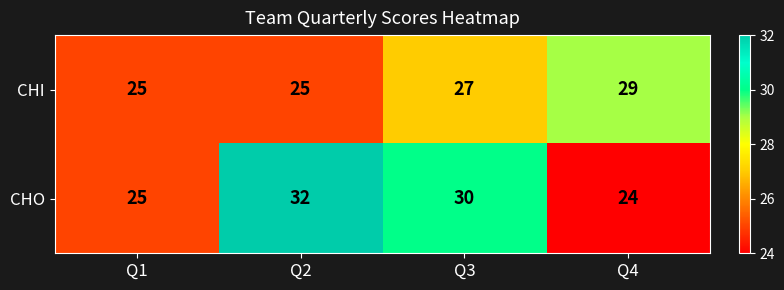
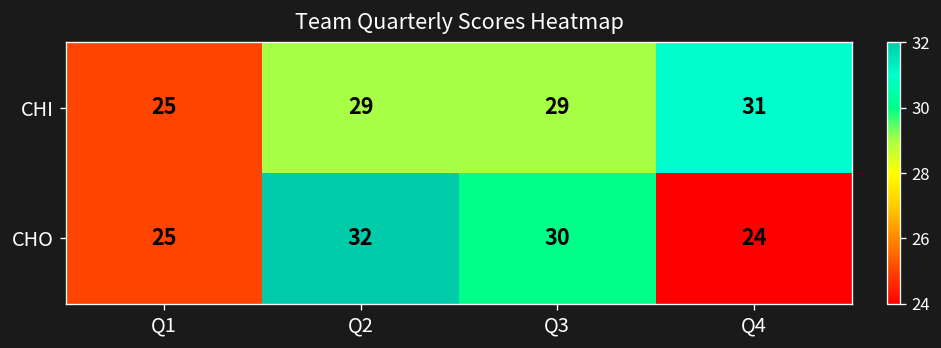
CHI, Q2: 25 -> 29
CHI, Q3: 27 -> 29
CHI, Q4: 29 -> 31
